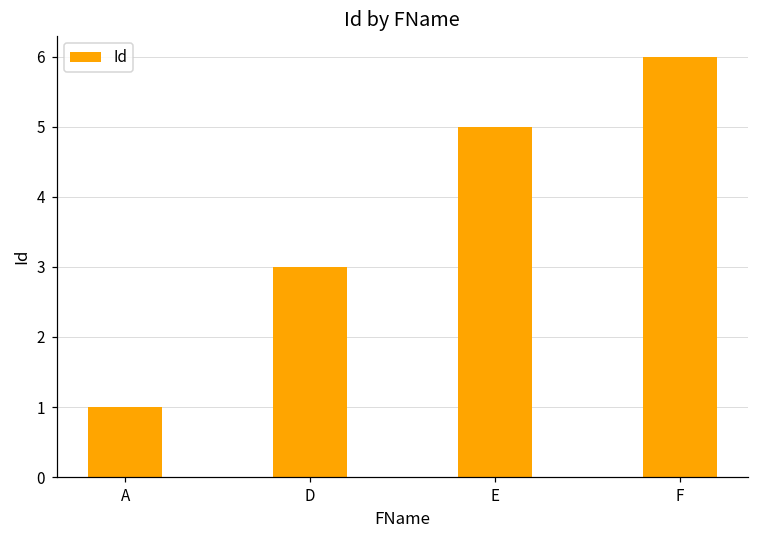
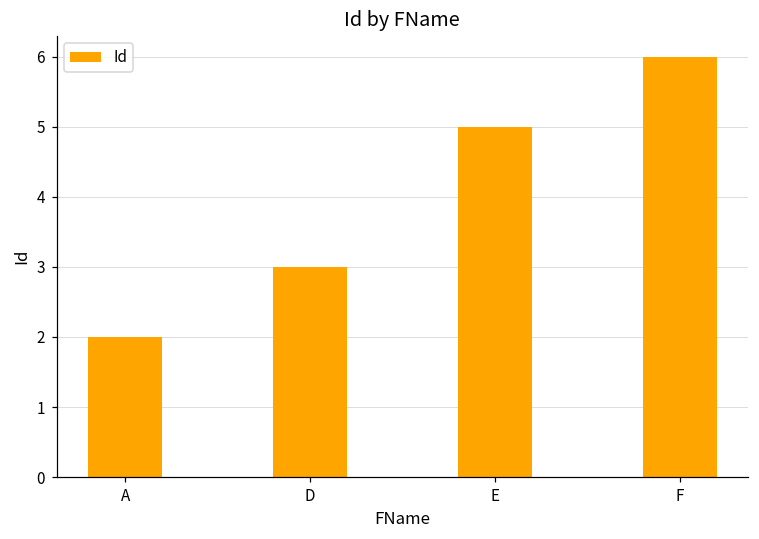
A: 1 -> 2
